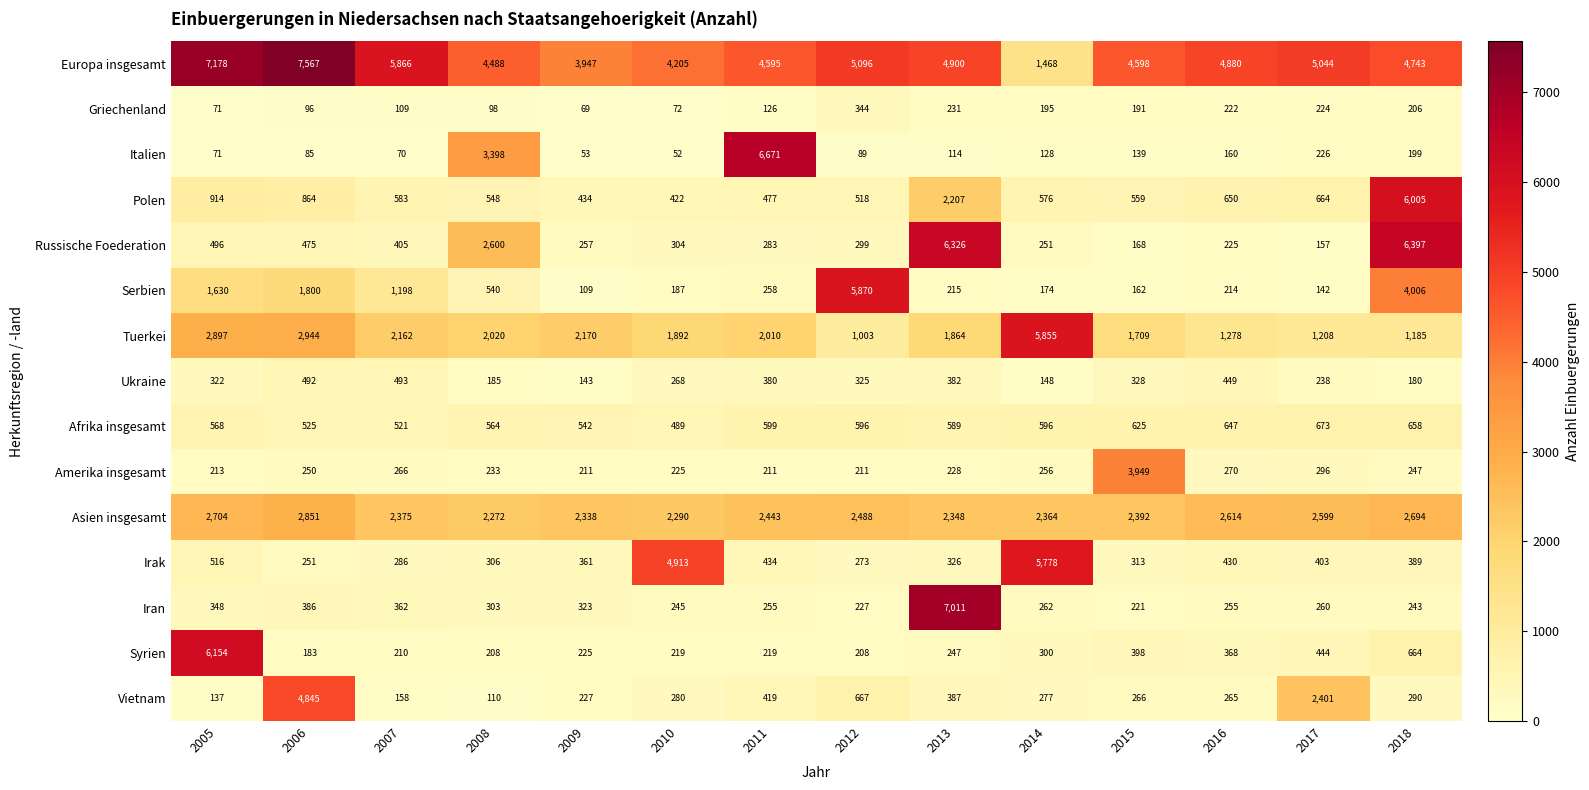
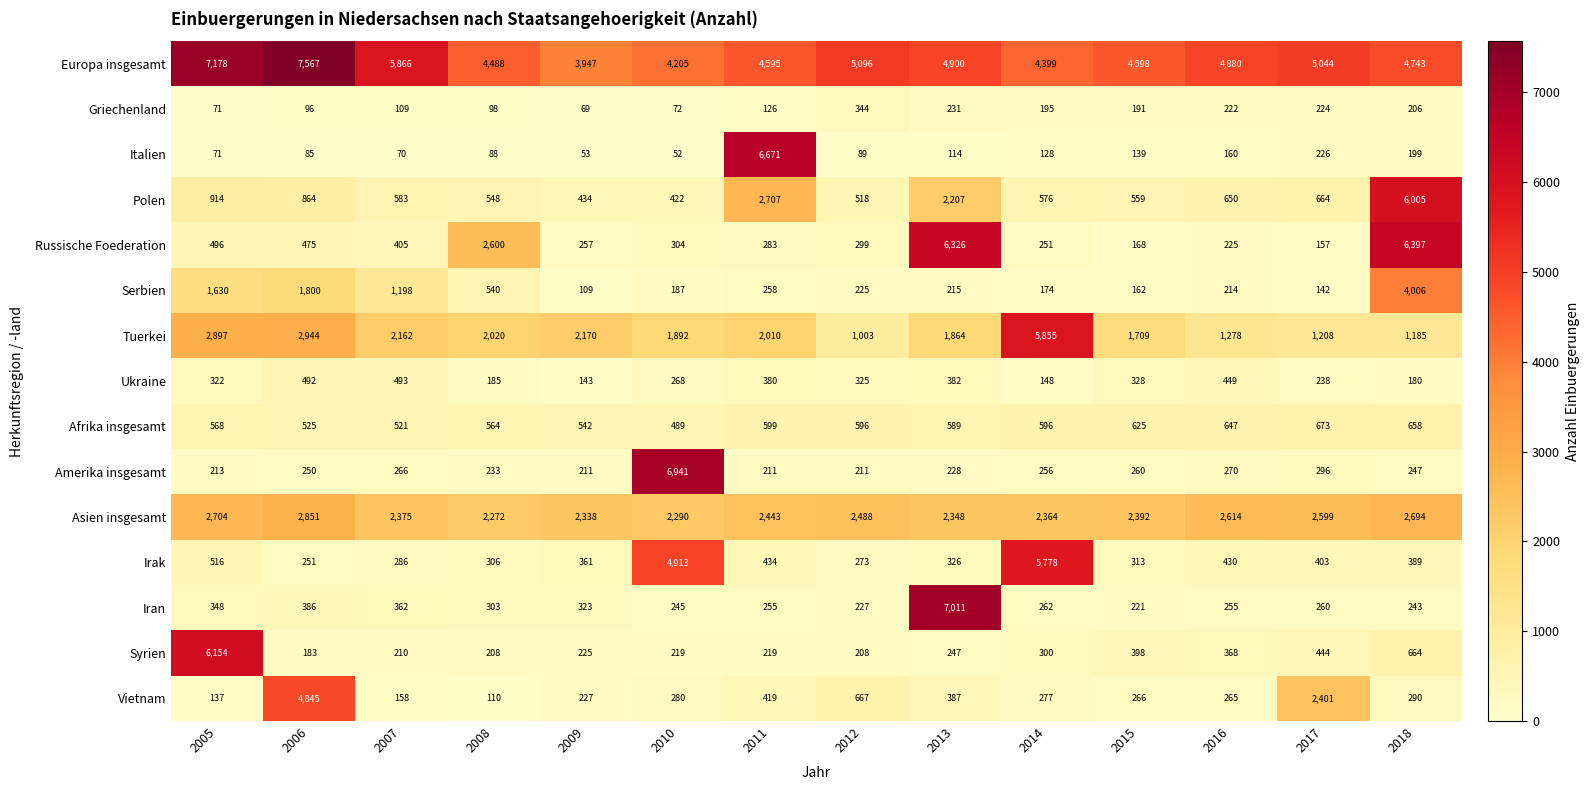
Europa insgesamt, 2014: 1,468 -> 4,399
Italien, 2008: 3,398 -> 88
Polen, 2011: 477 -> 2,707
Serbien, 2012: 5,870 -> 225
Amerika insgesamt, 2010: 225 -> 6,941
Amerika insgesamt, 2015: 3,949 -> 260
